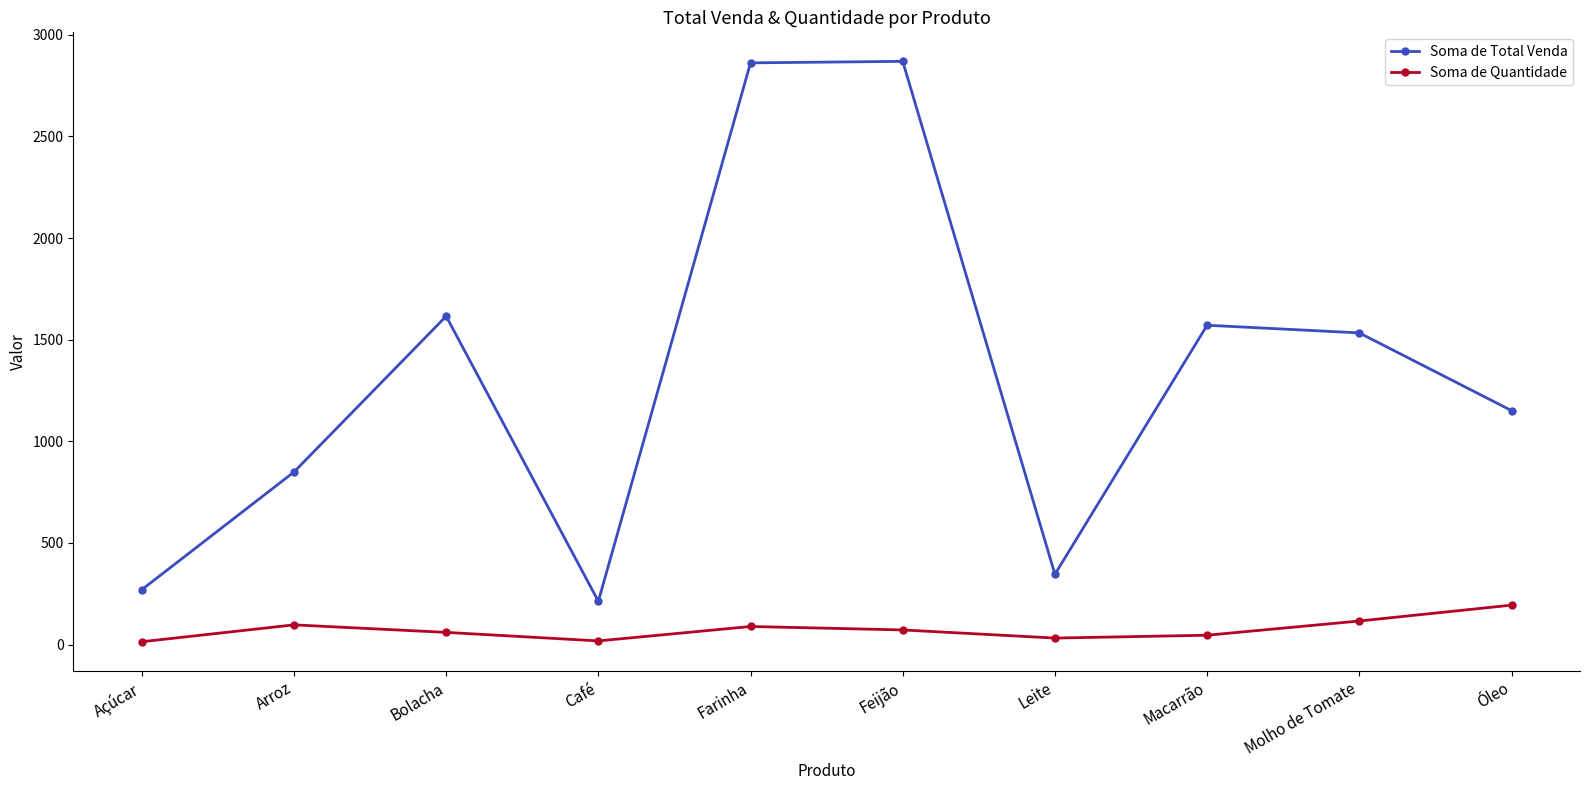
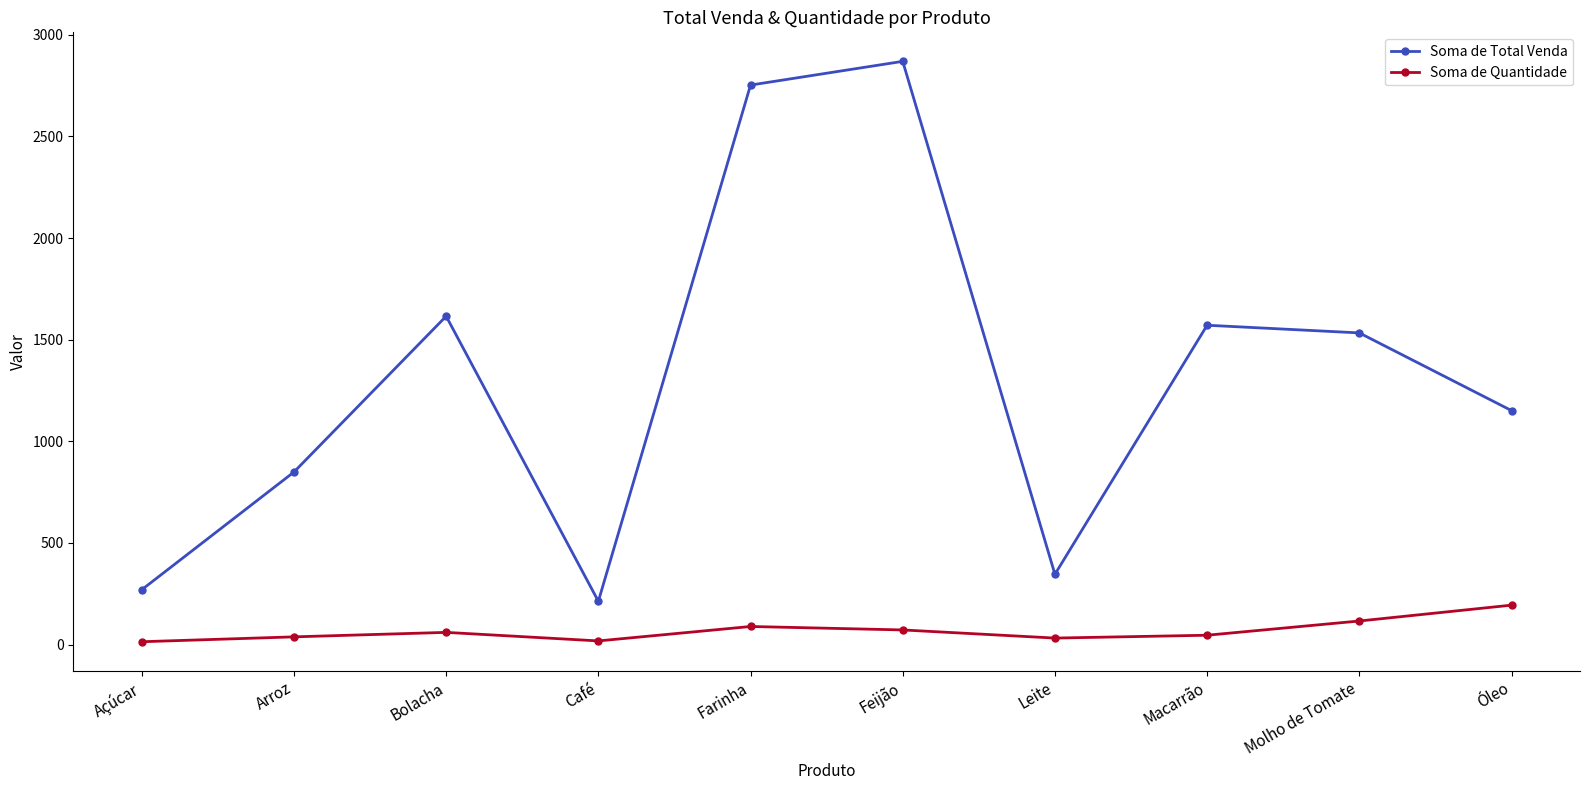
Soma de Quantidade, Arroz: 100 -> 40
Soma de Total Venda, Farinha: 2860 -> 2750
